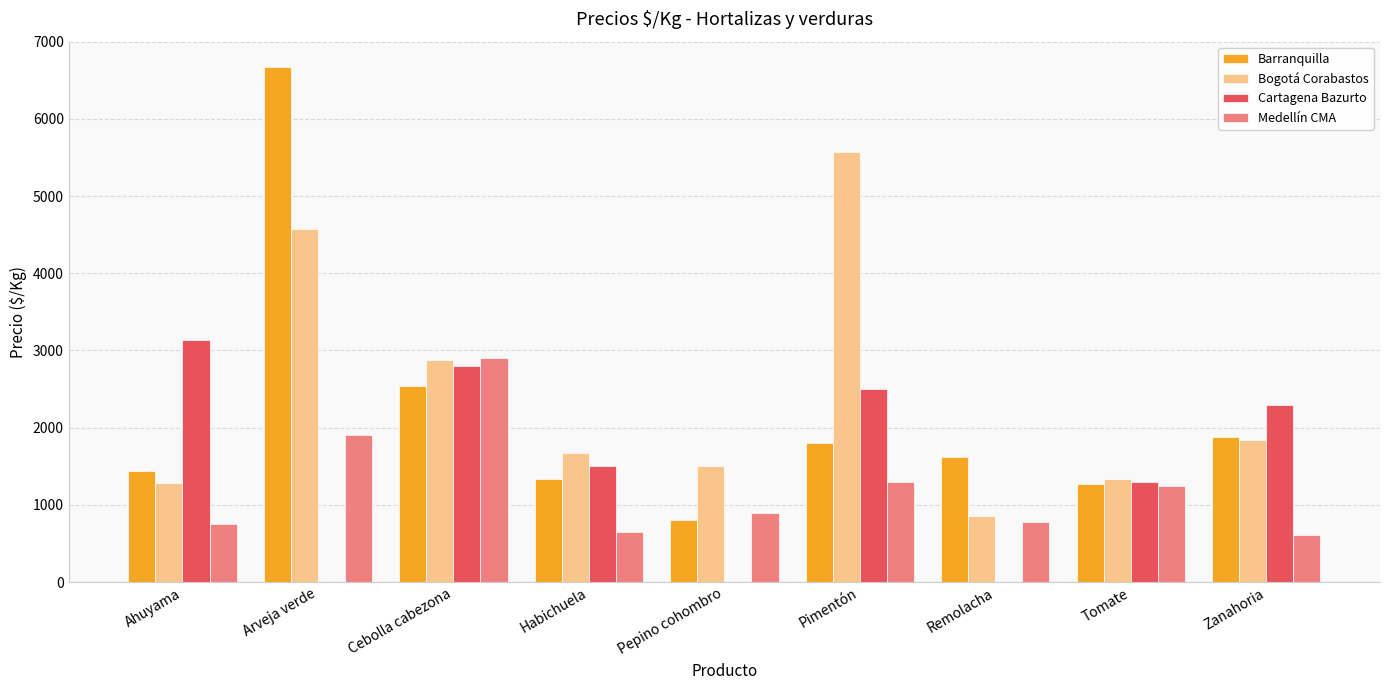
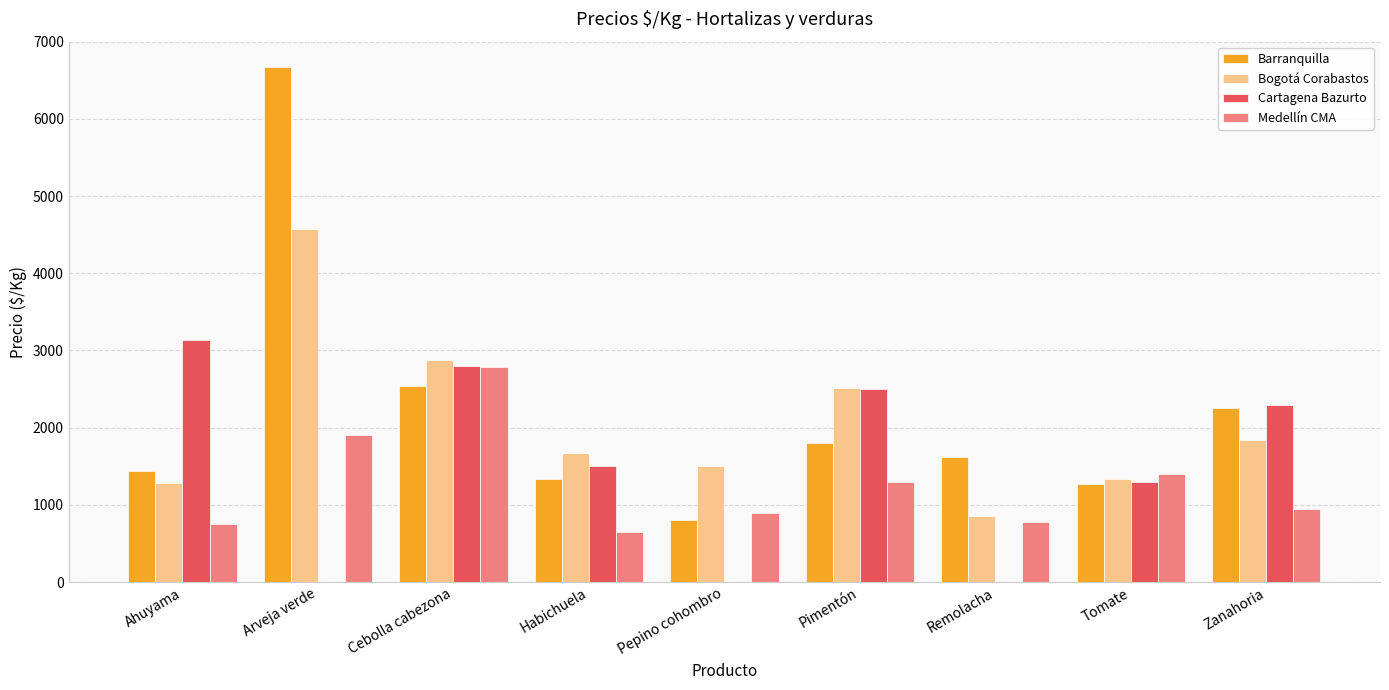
Medellín CMA, Cebolla cabezona: 2900 -> 2800
Bogotá Corabastos, Pimentón: 5600 -> 2500
Medellín CMA, Tomate: 1300 -> 1400
Barranquilla, Zanahoria: 1900 -> 2300
Medellín CMA, Zanahoria: 600 -> 900
